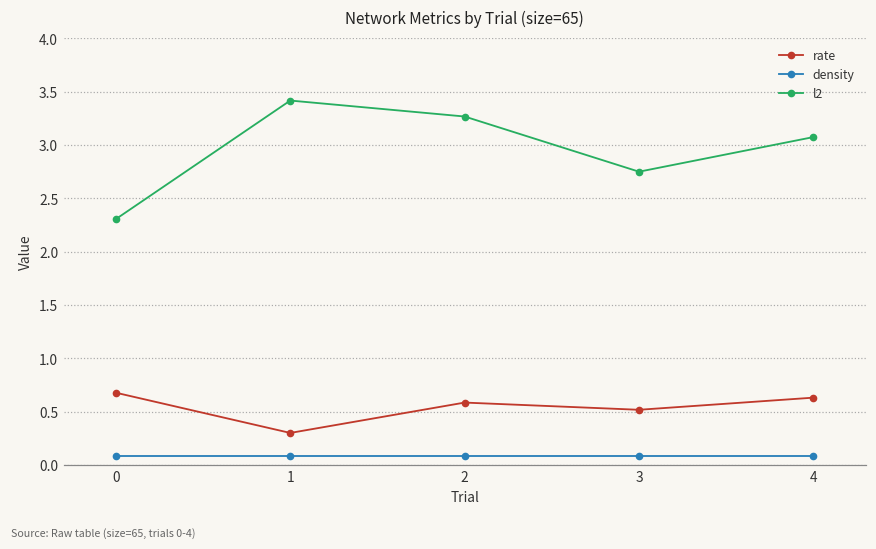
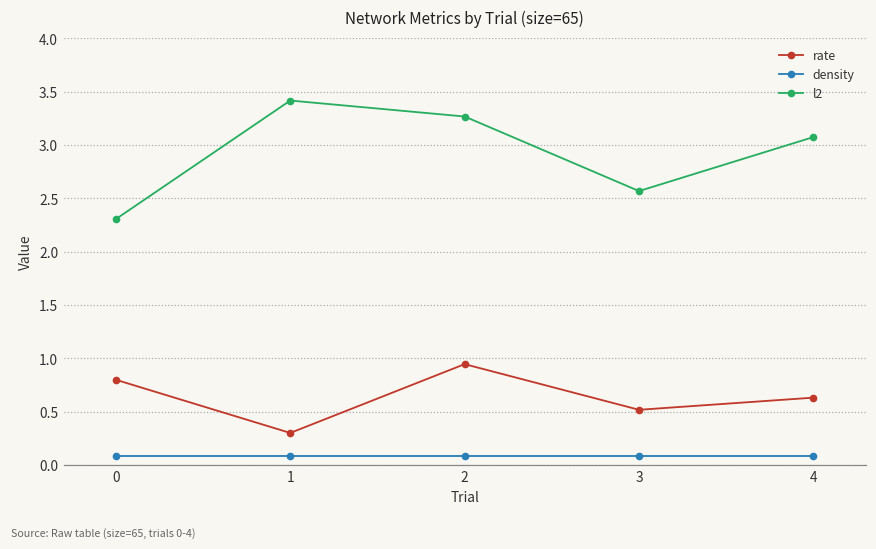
rate, 0: 0.7 -> 0.8
rate, 2: 0.6 -> 0.9
l2, 3: 2.7 -> 2.6
